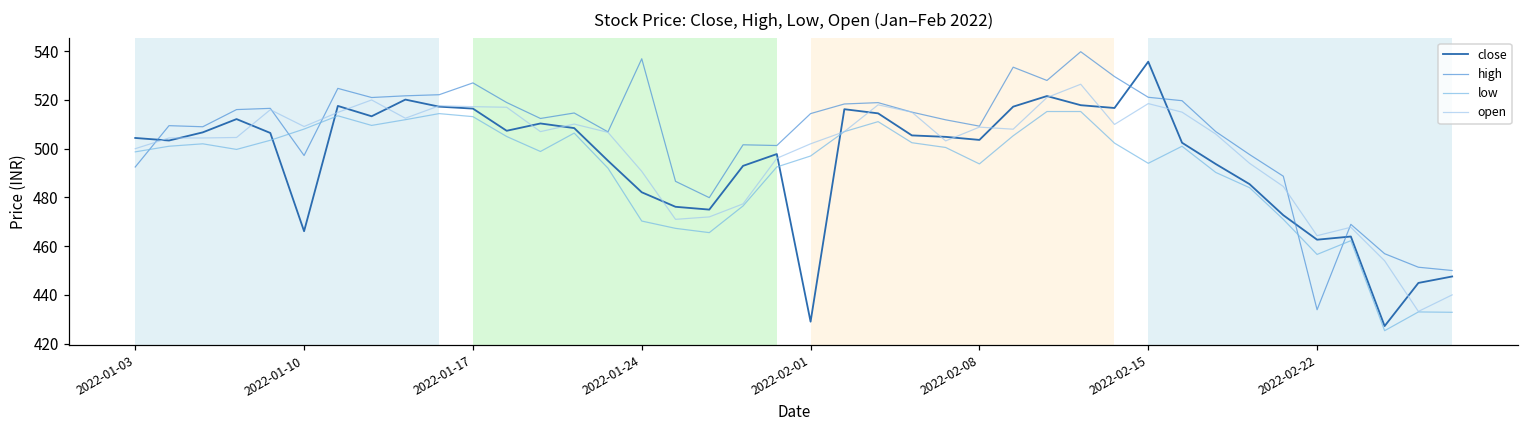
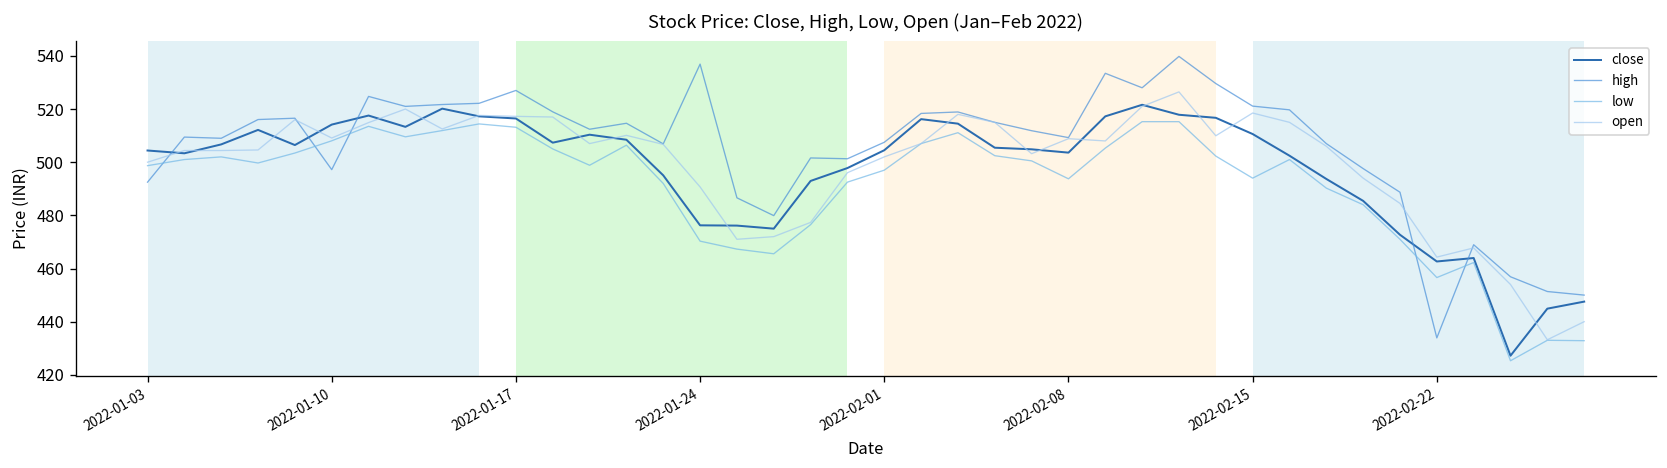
close, 2022-01-10: 466 -> 514
close, 2022-01-24: 482 -> 476
close, 2022-02-01: 429 -> 505
high, 2022-02-01: 514 -> 508
close, 2022-02-15: 536 -> 511
